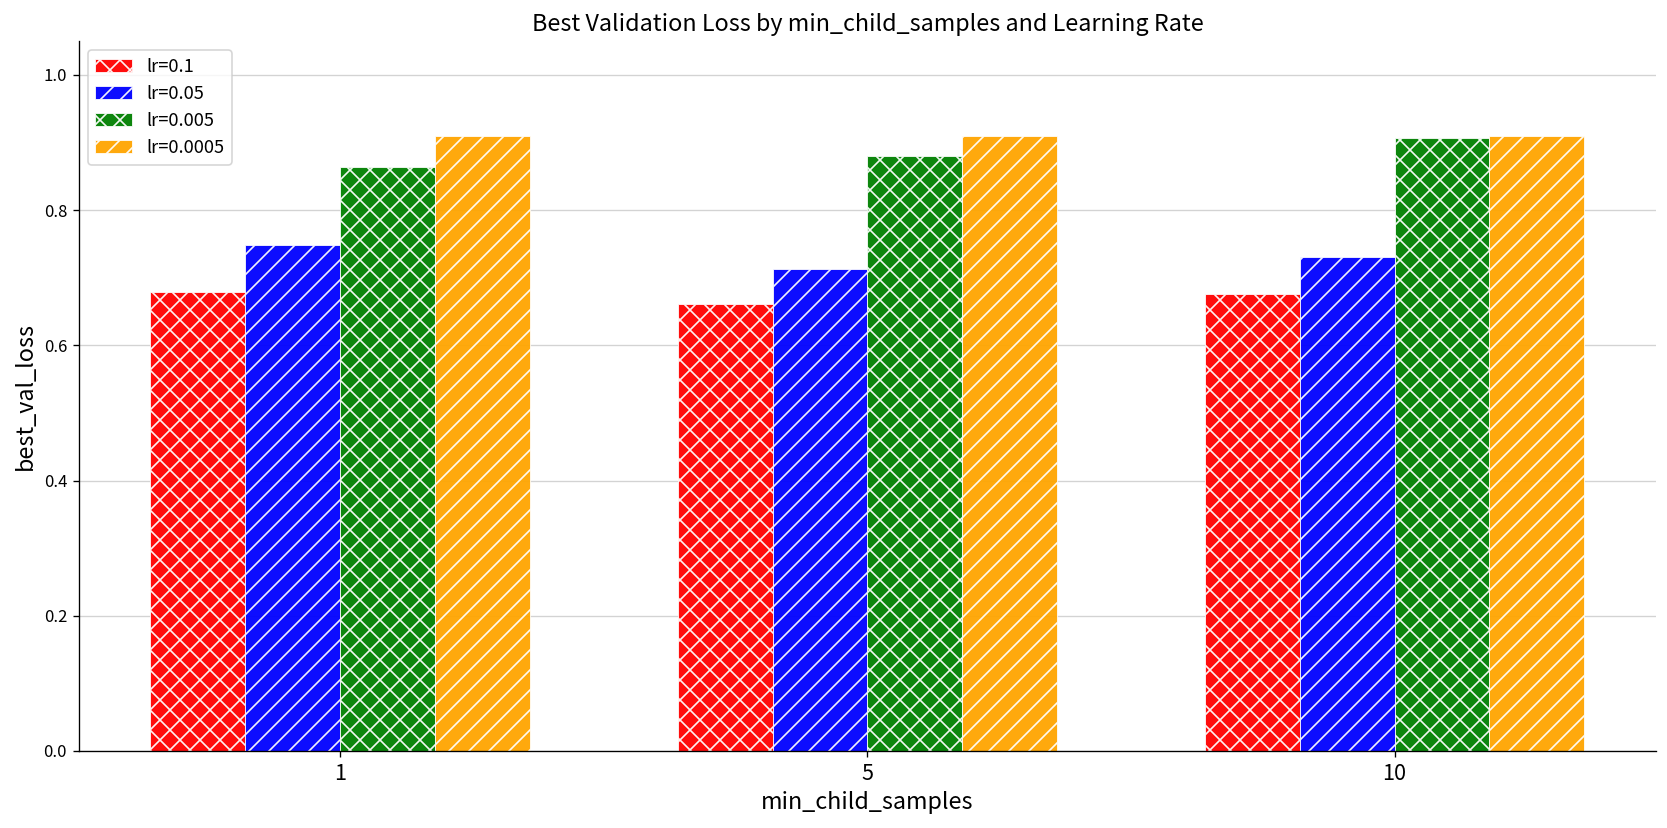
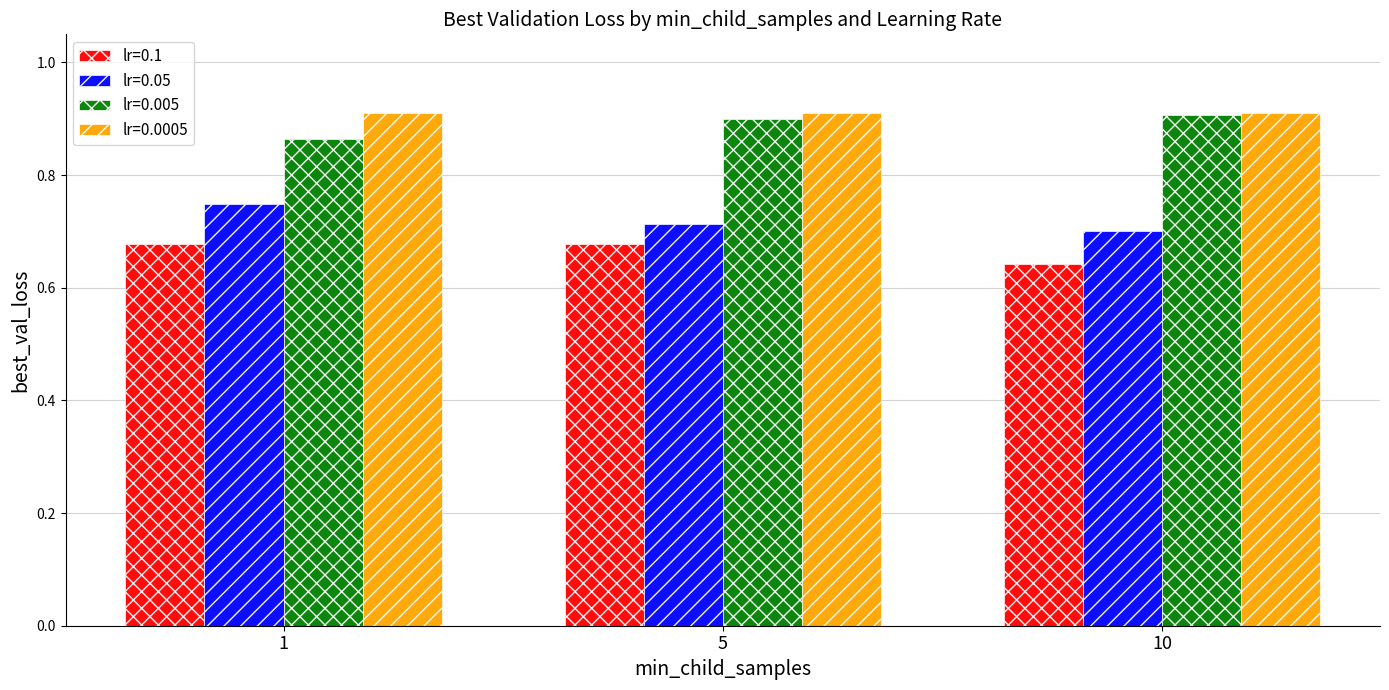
lr=0.1, 5: 0.66 -> 0.68
lr=0.005, 5: 0.88 -> 0.90
lr=0.1, 10: 0.68 -> 0.64
lr=0.05, 10: 0.73 -> 0.70
